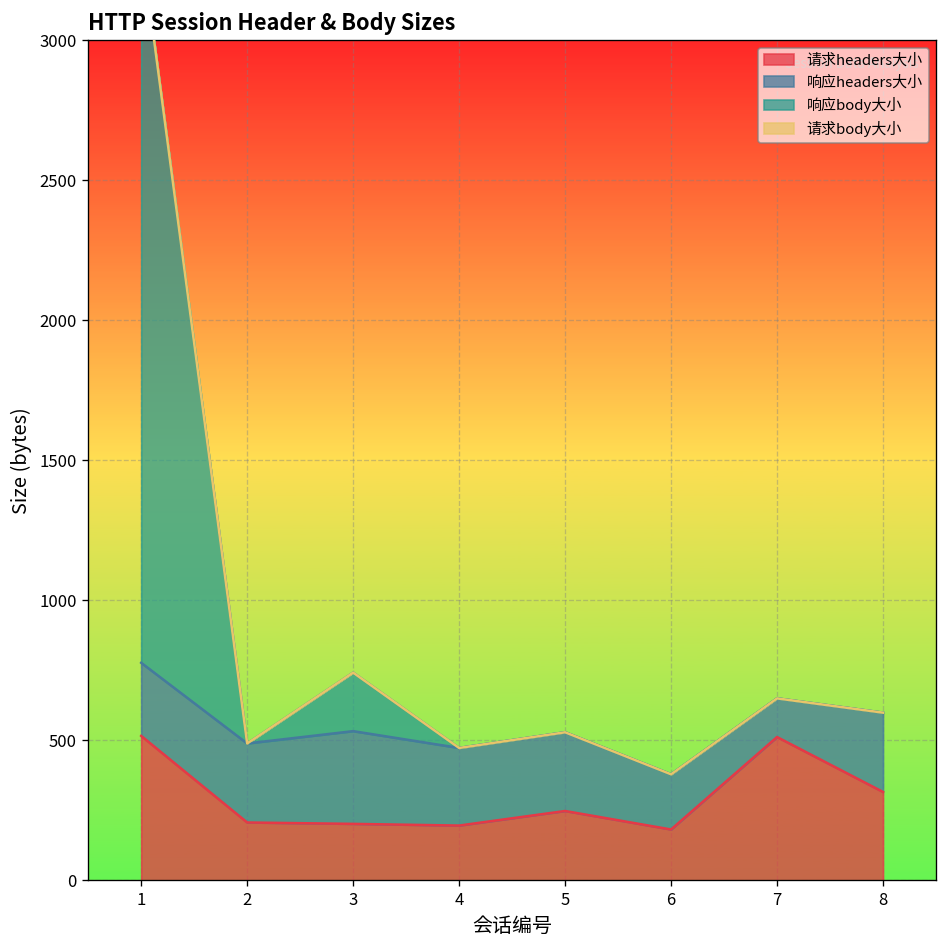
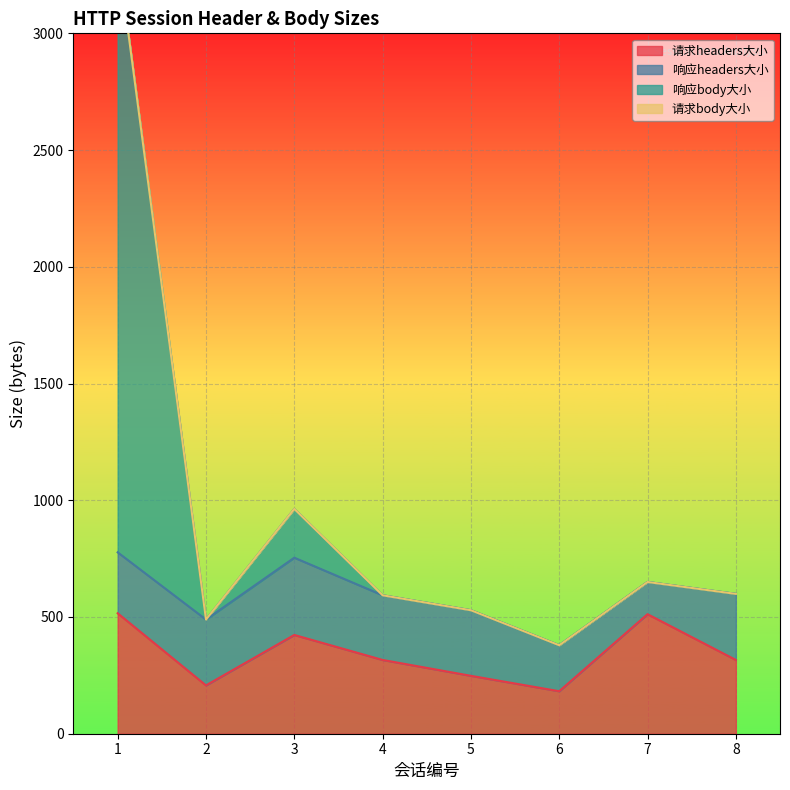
请求headers大小, 3: 200 -> 420
请求headers大小, 4: 200 -> 320
